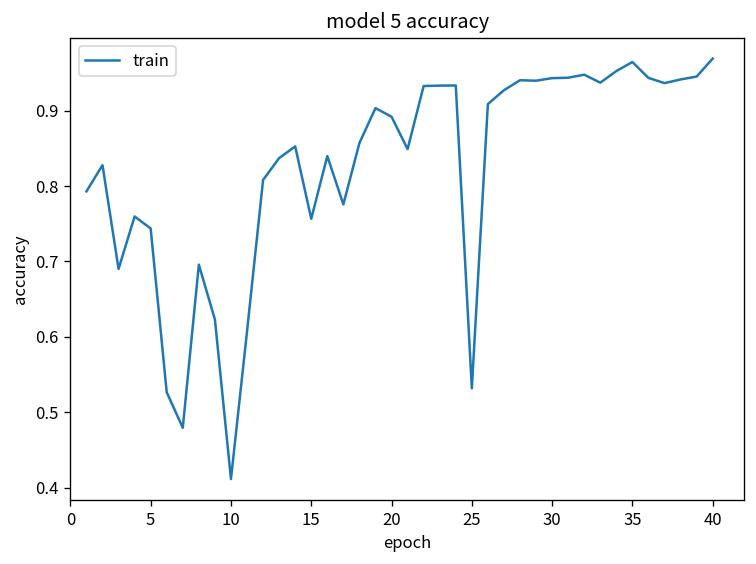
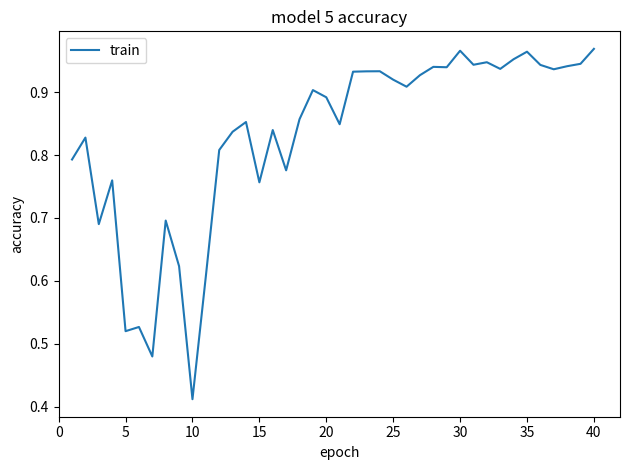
5: 0.74 -> 0.52
25: 0.53 -> 0.92
30: 0.94 -> 0.97
